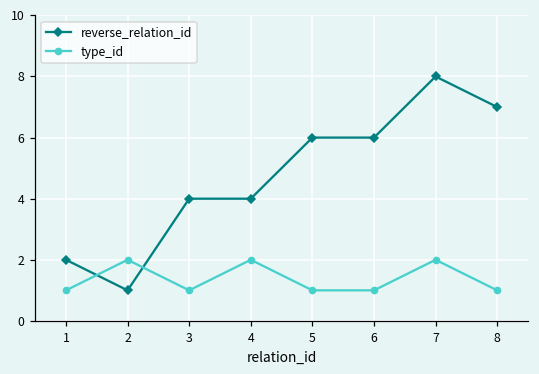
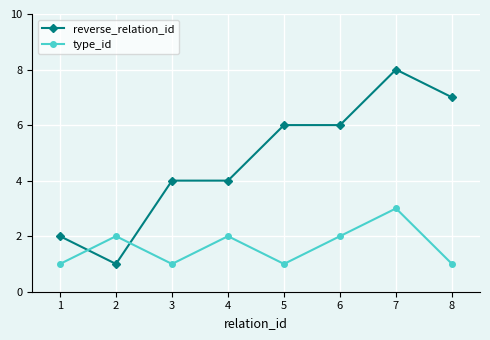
type_id, 6: 1 -> 2
type_id, 7: 2 -> 3
